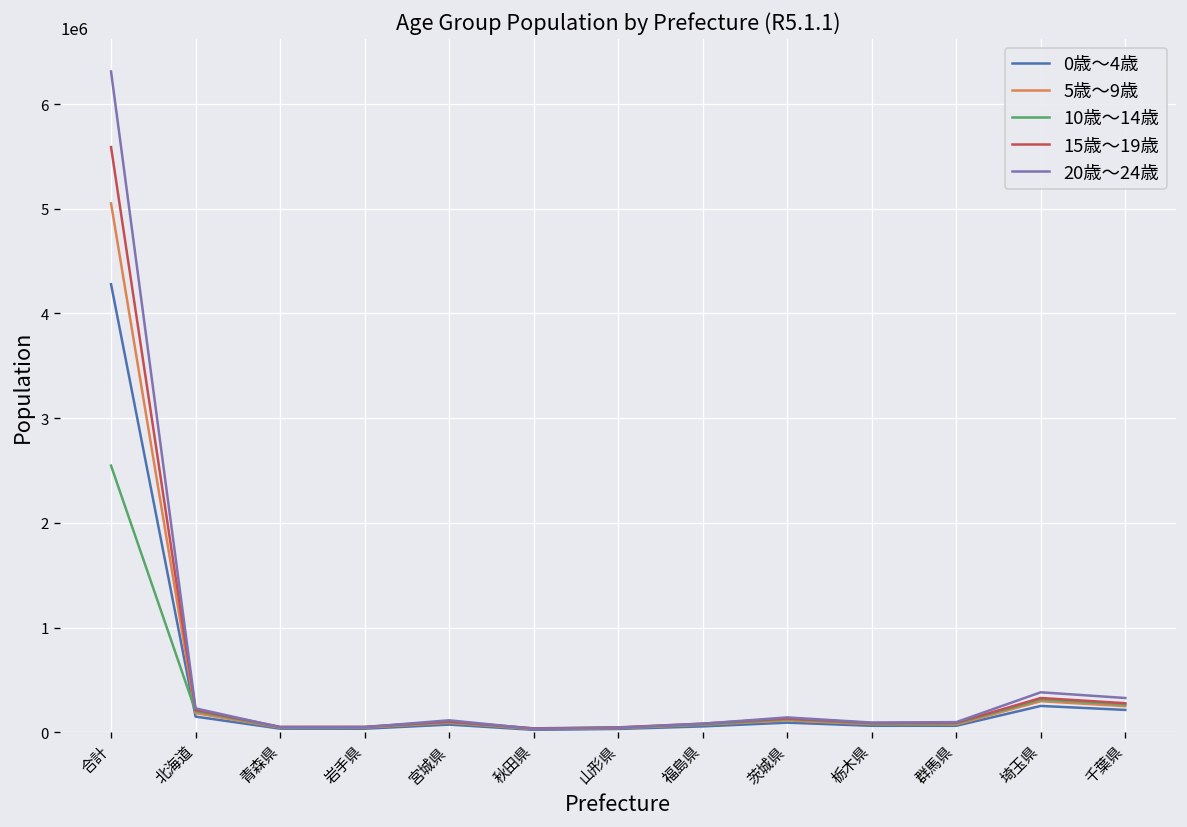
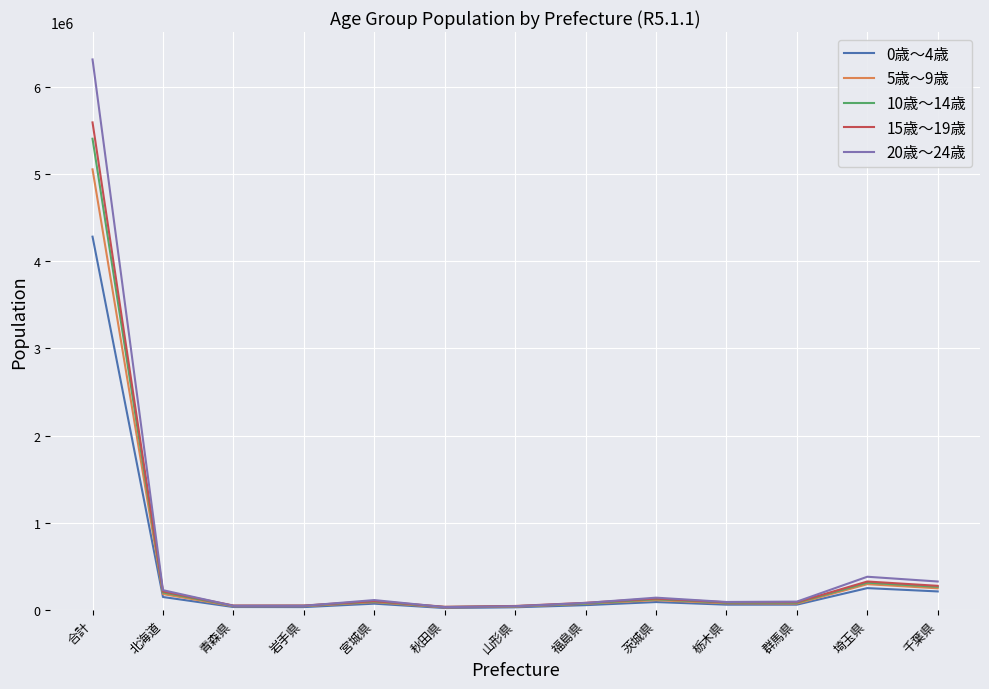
10歳～14歳, 合計: 2500000 -> 5400000
